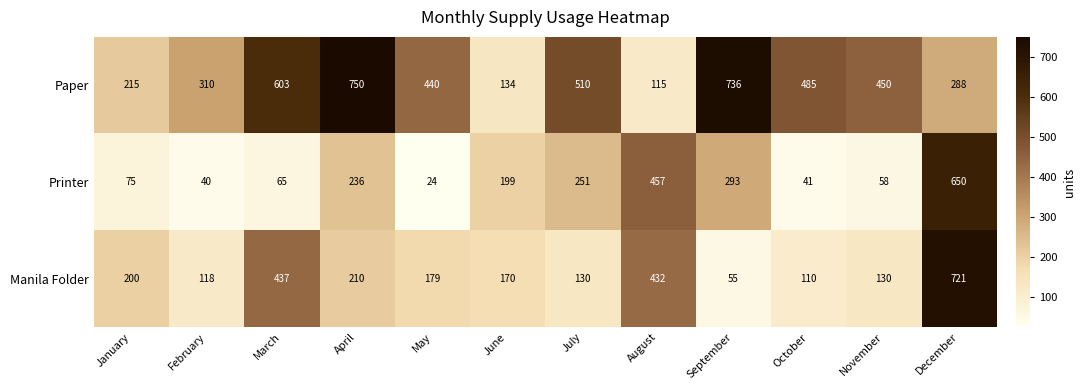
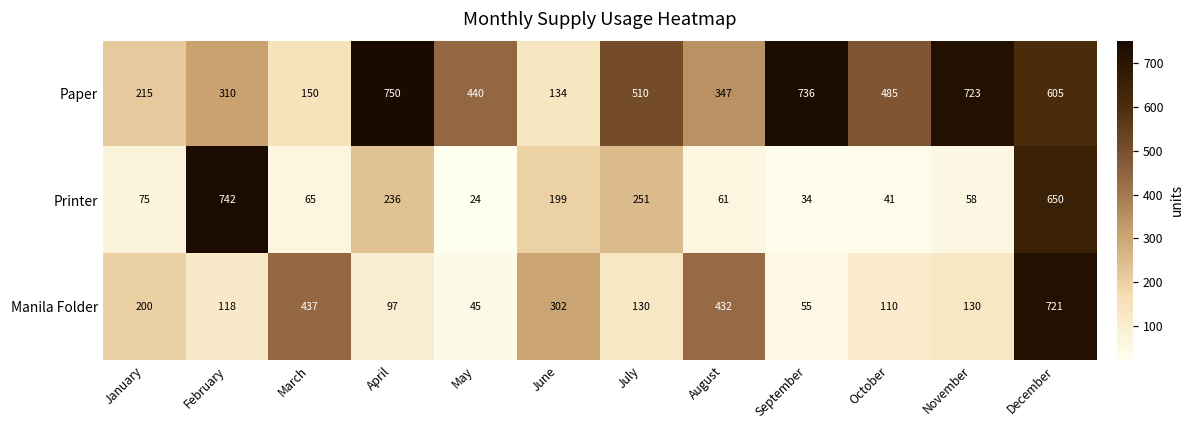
Paper, March: 603 -> 150
Paper, August: 115 -> 347
Paper, November: 450 -> 723
Paper, December: 288 -> 605
Printer, February: 40 -> 742
Printer, August: 457 -> 61
Printer, September: 293 -> 34
Manila Folder, April: 210 -> 97
Manila Folder, May: 179 -> 45
Manila Folder, June: 170 -> 302
